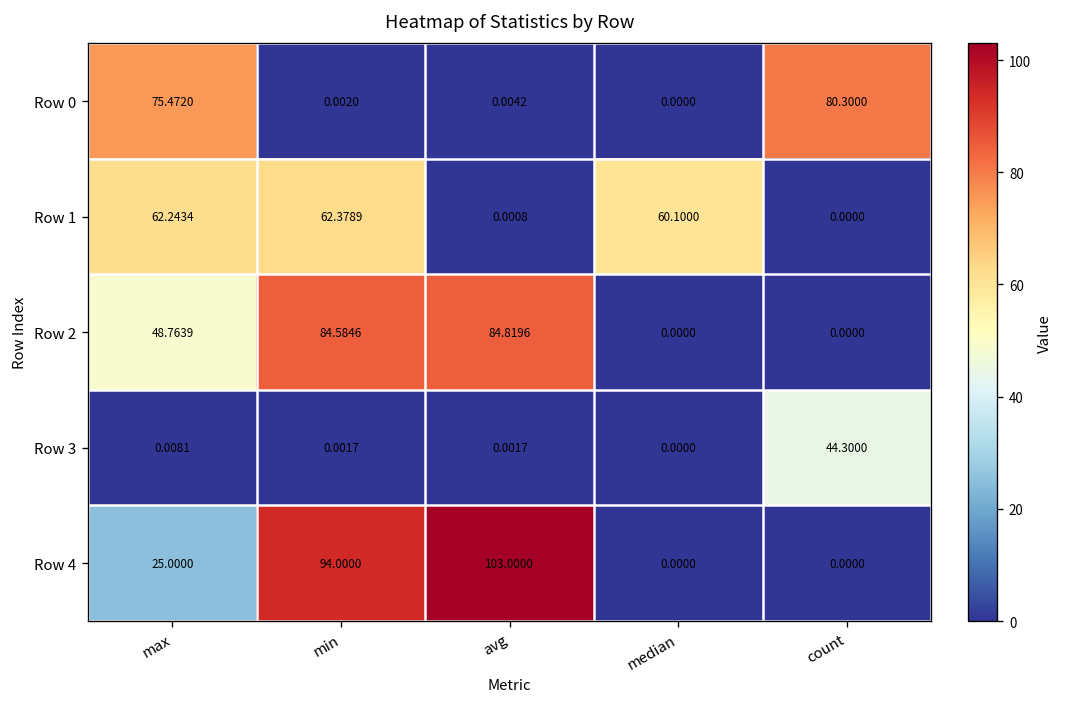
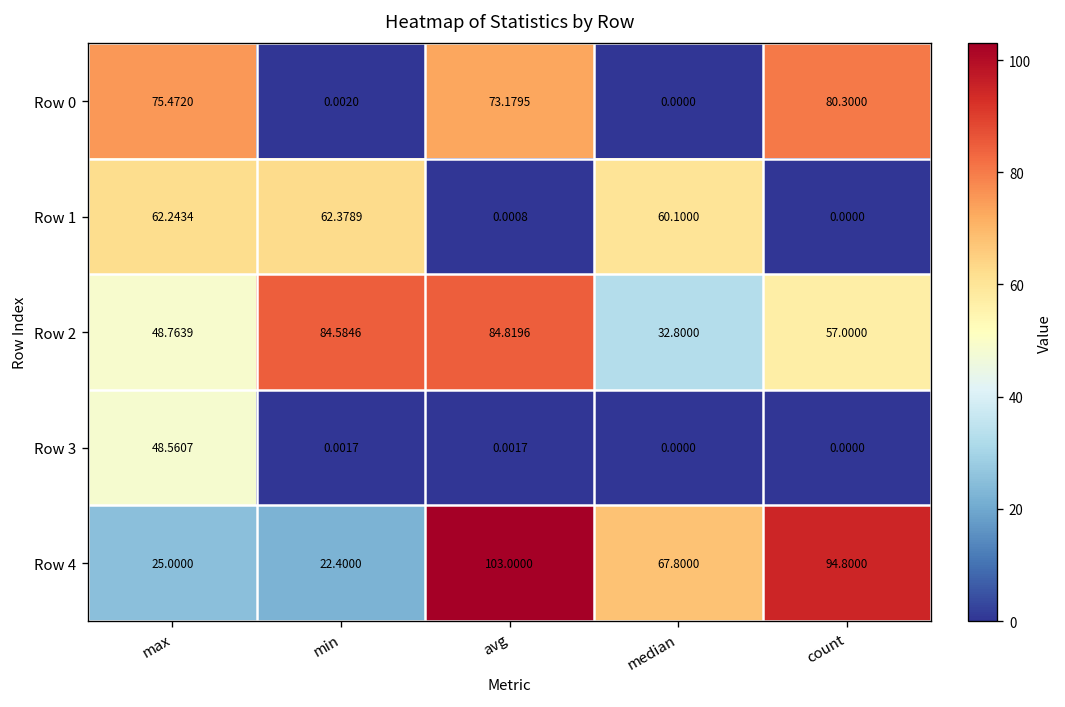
Row 0, avg: 0.0042 -> 73.1795
Row 2, median: 0.0000 -> 32.8000
Row 2, count: 0.0000 -> 57.0000
Row 3, max: 0.0081 -> 48.5607
Row 3, count: 44.3000 -> 0.0000
Row 4, min: 94.0000 -> 22.4000
Row 4, median: 0.0000 -> 67.8000
Row 4, count: 0.0000 -> 94.8000
